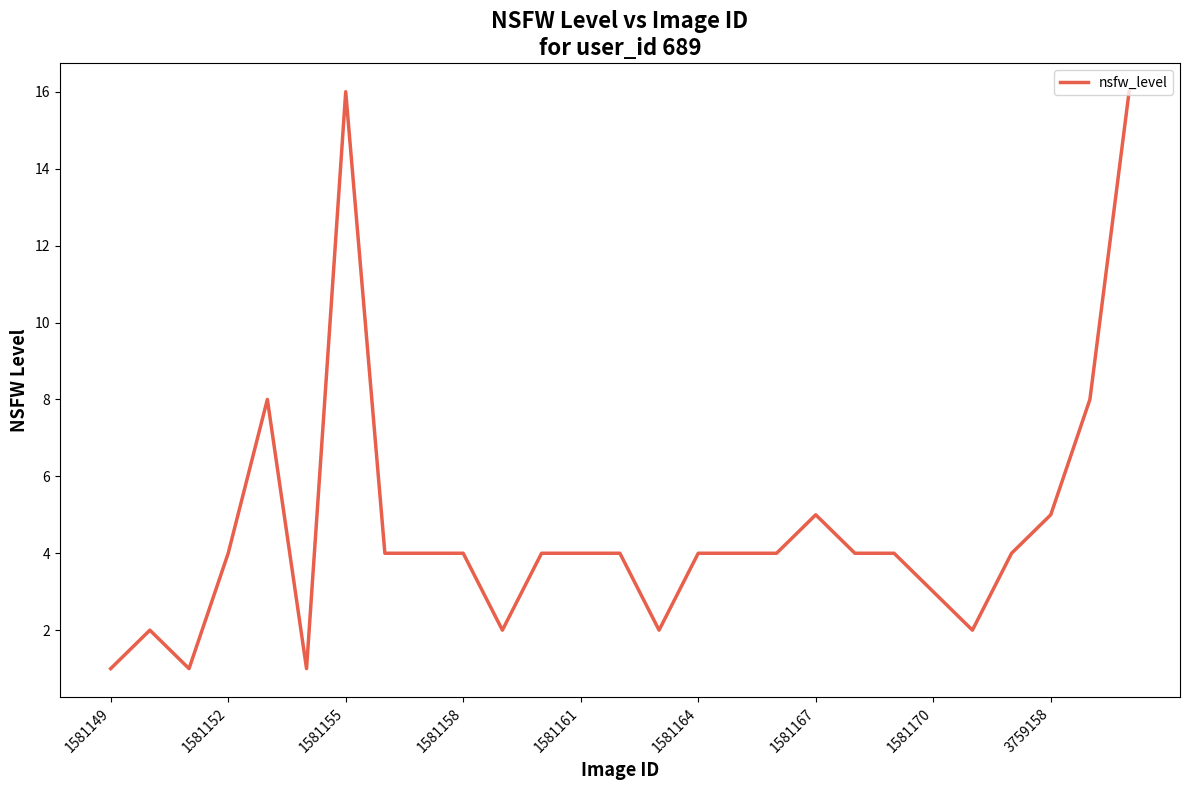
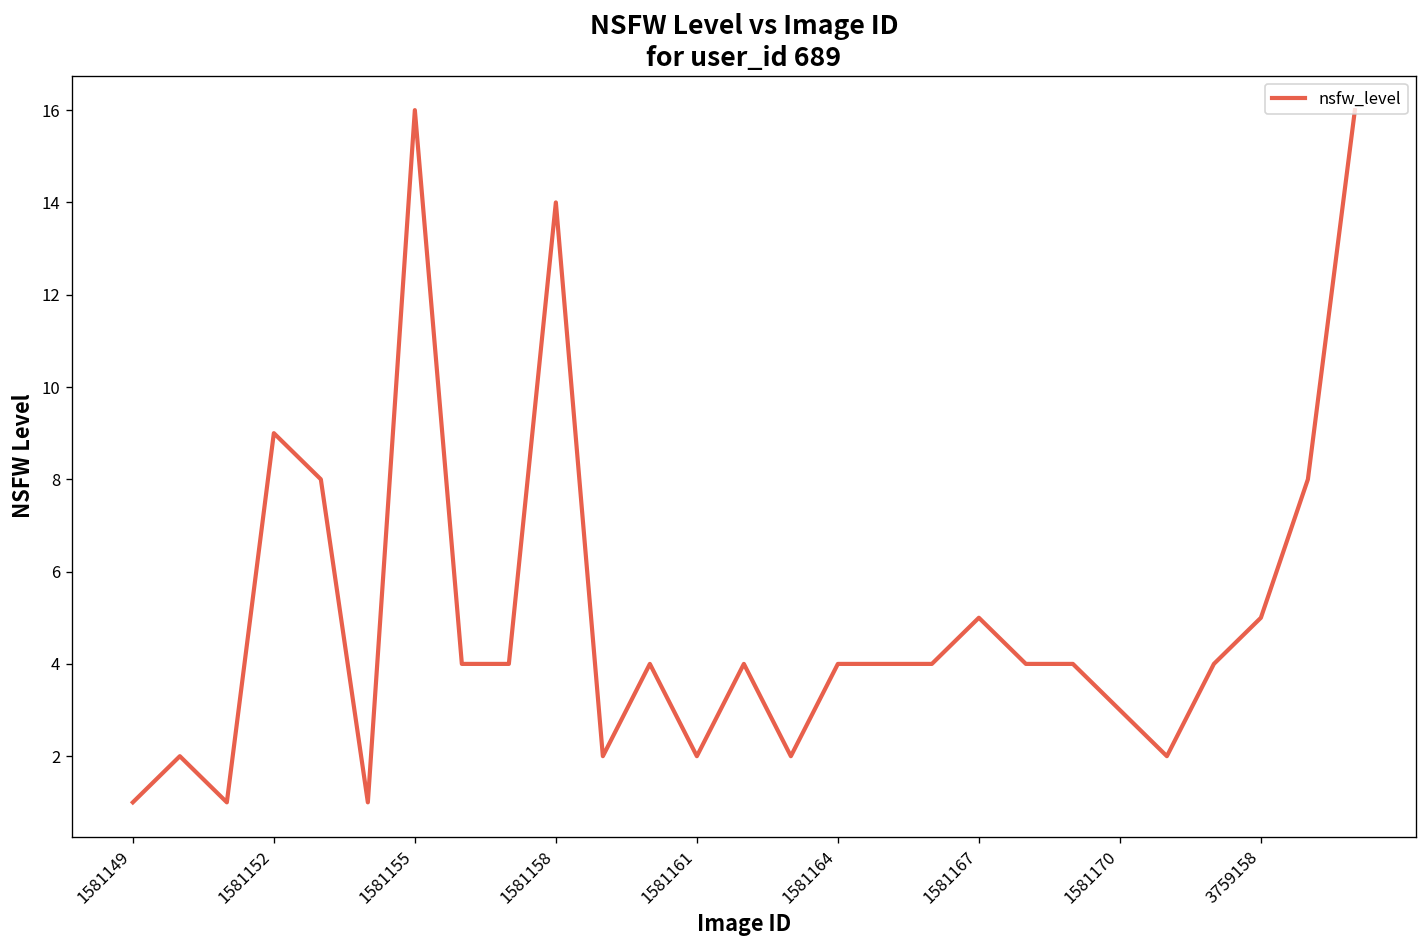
1581152: 4 -> 9
1581158: 4 -> 14
1581161: 4 -> 2
